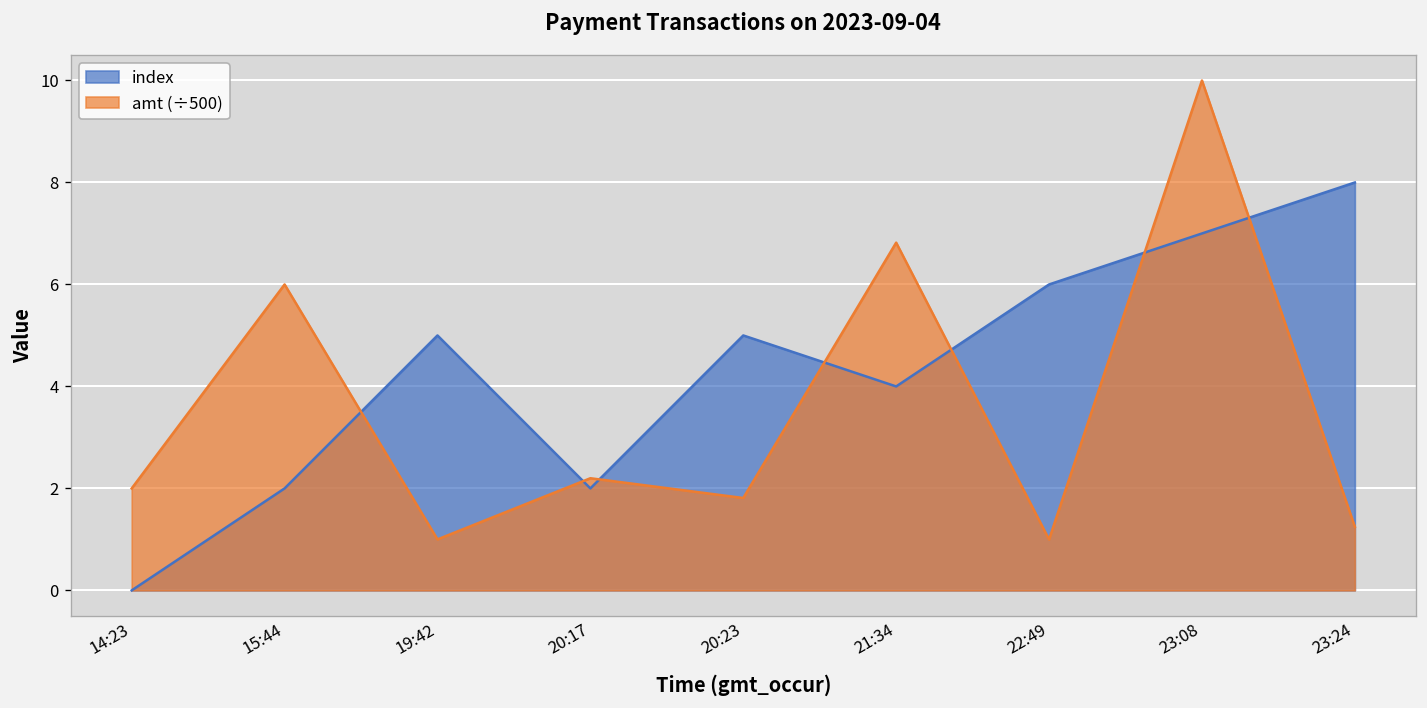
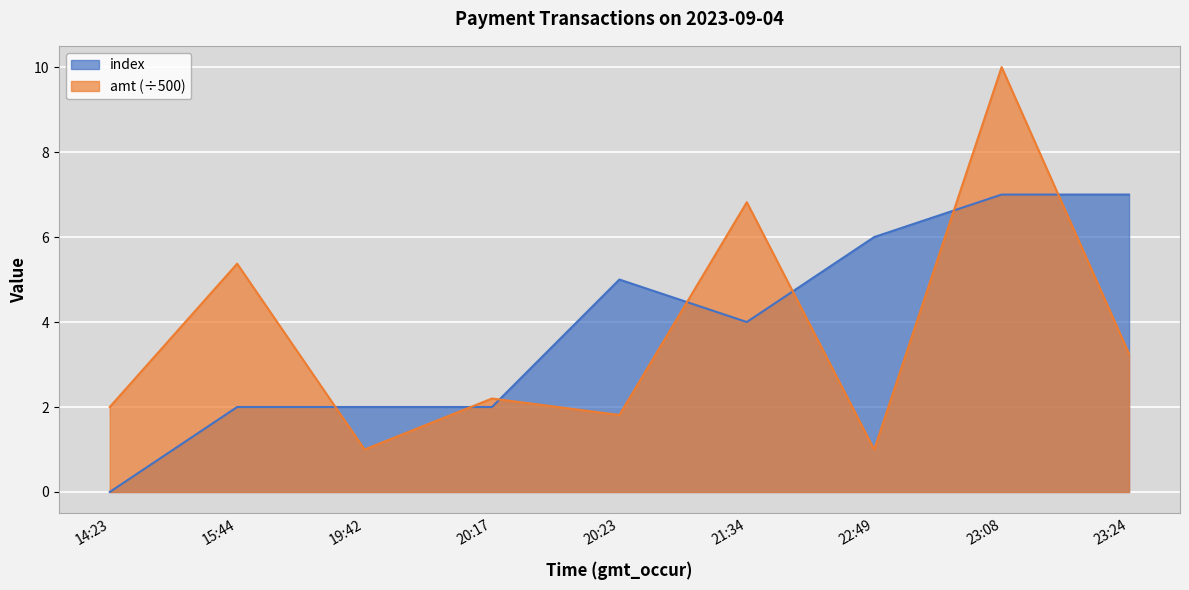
amt (÷500), 15:44: 6.0 -> 5.4
index, 19:42: 5 -> 2
index, 23:24: 8 -> 7
amt (÷500), 23:24: 1.2 -> 3.3
